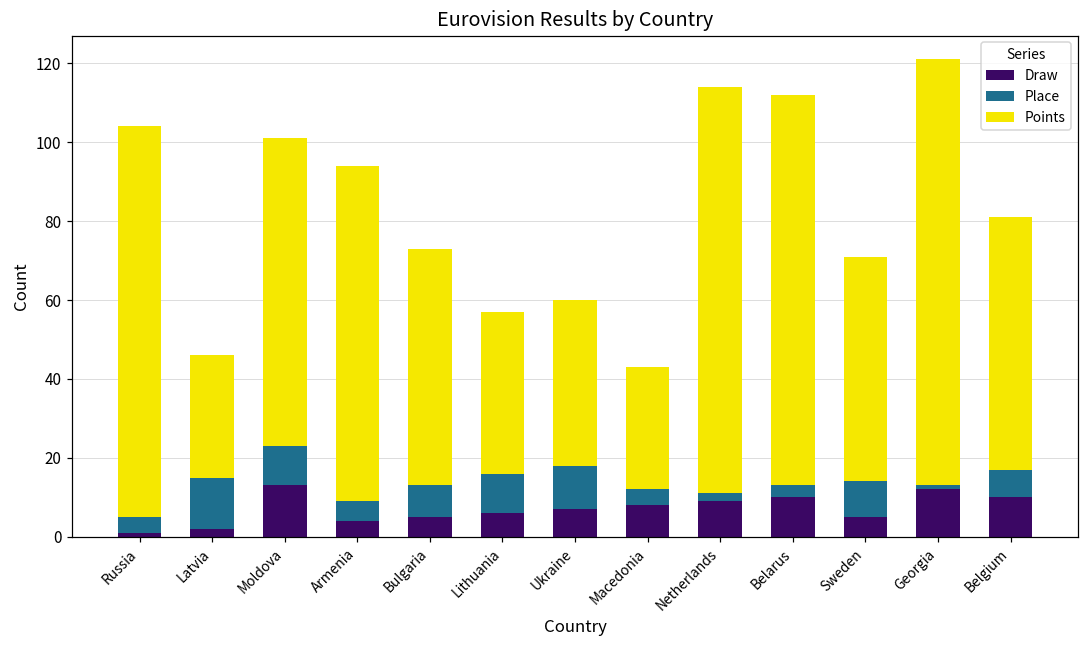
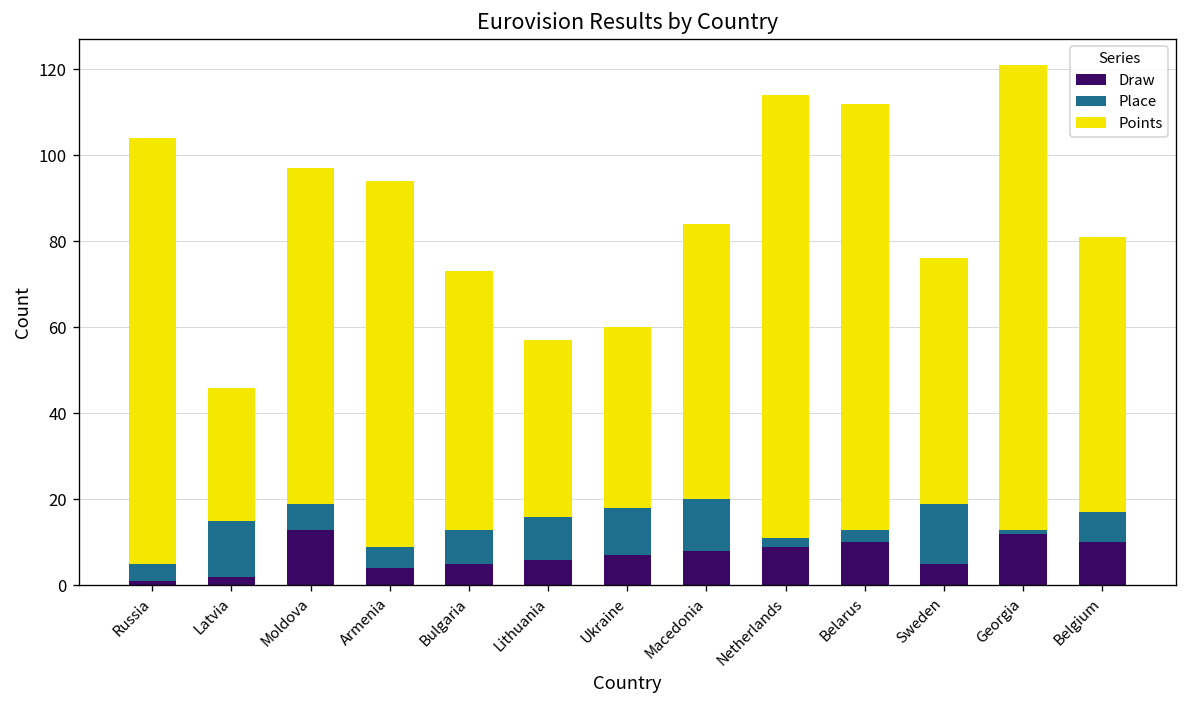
Place, Moldova: 10 -> 6
Place, Macedonia: 4 -> 12
Points, Macedonia: 31 -> 64
Place, Sweden: 9 -> 14
